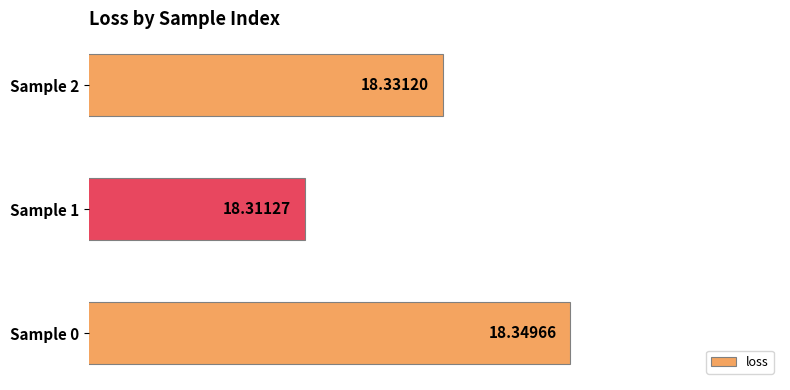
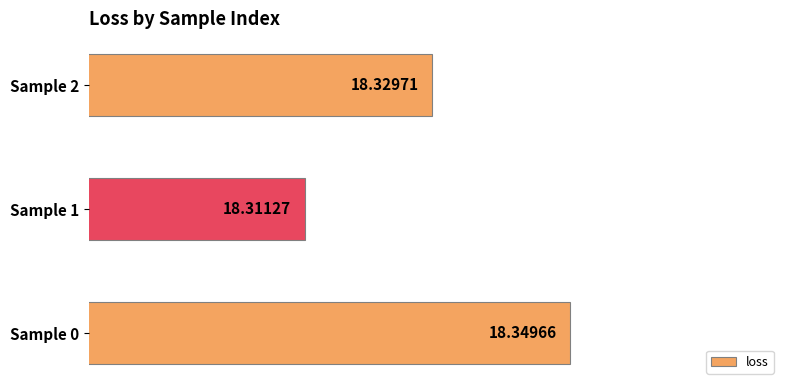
Sample 2: 18.33120 -> 18.32971
